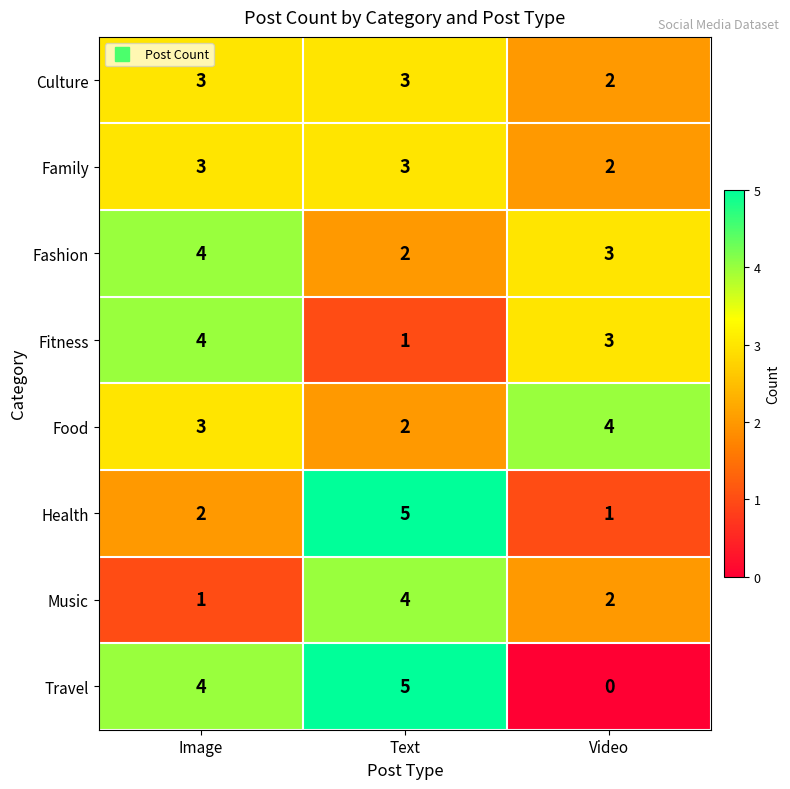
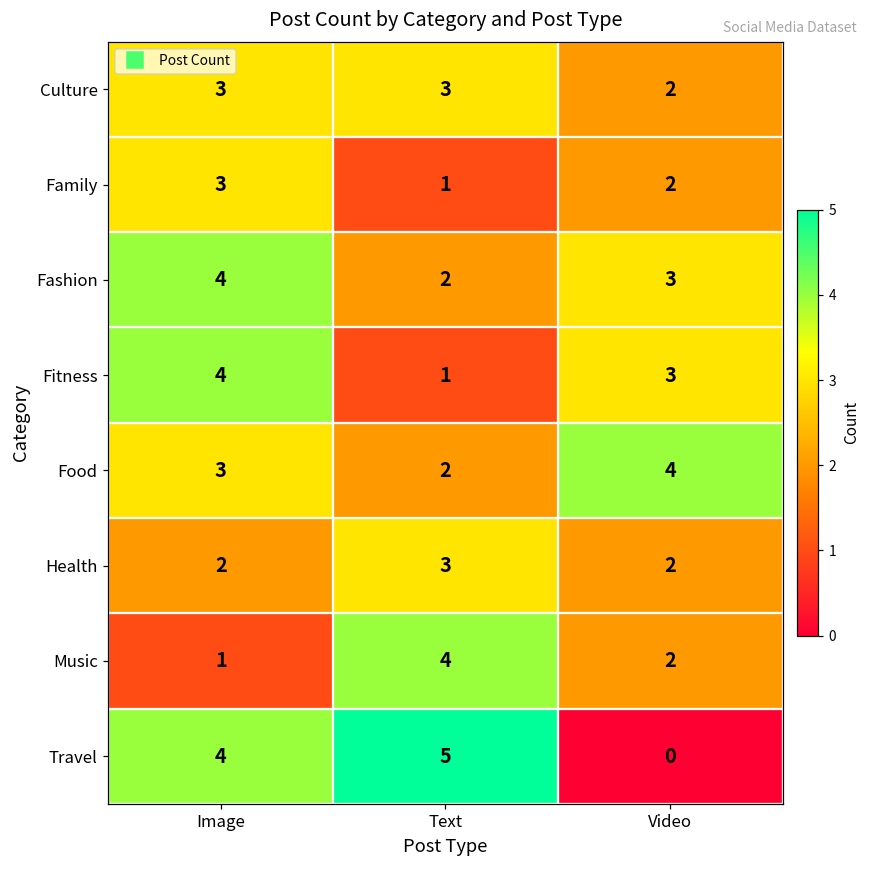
Family, Text: 3 -> 1
Health, Text: 5 -> 3
Health, Video: 1 -> 2
